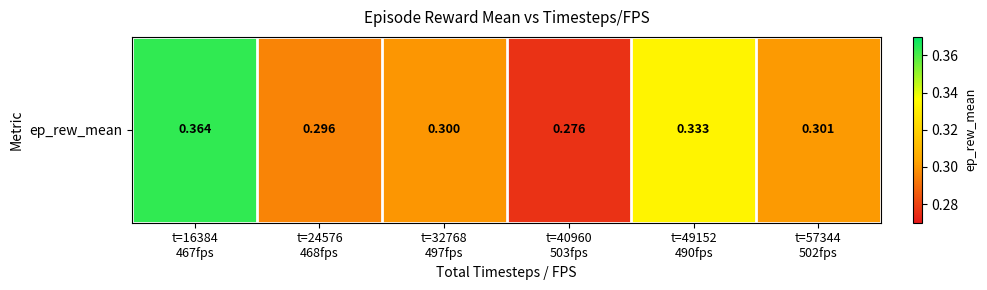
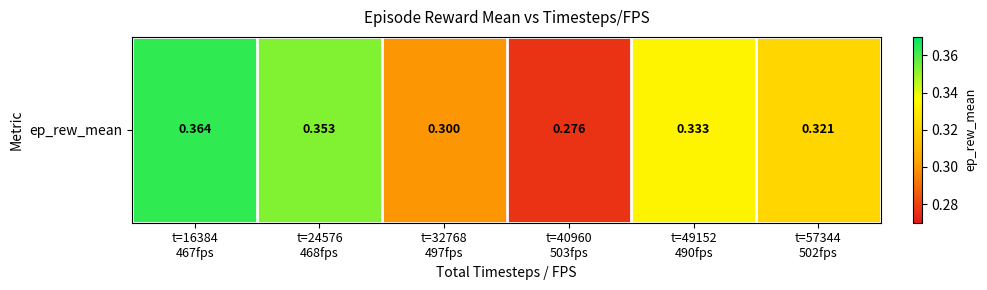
ep_rew_mean, t=24576 468fps: 0.296 -> 0.353
ep_rew_mean, t=57344 502fps: 0.301 -> 0.321
